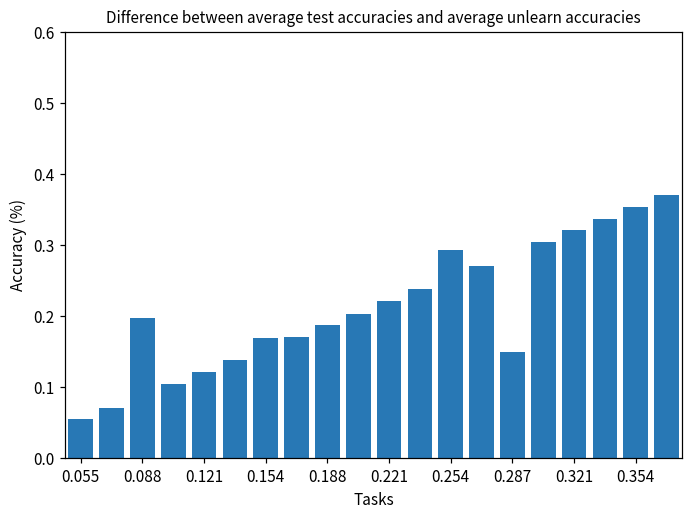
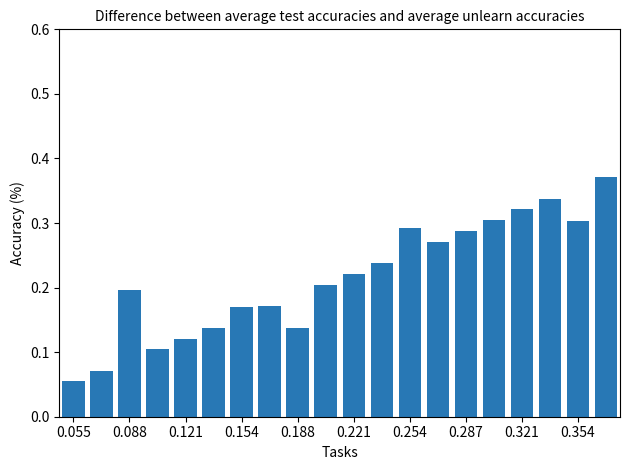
0.188: 0.19 -> 0.14
0.287: 0.15 -> 0.29
0.354: 0.35 -> 0.30
